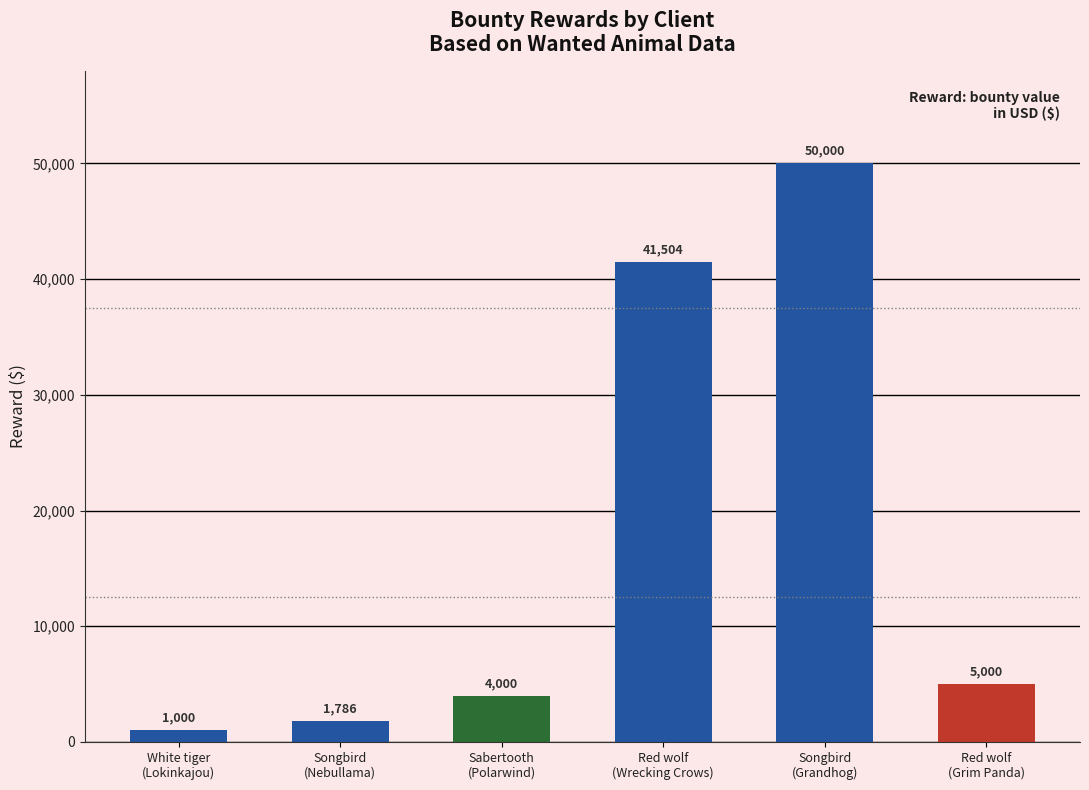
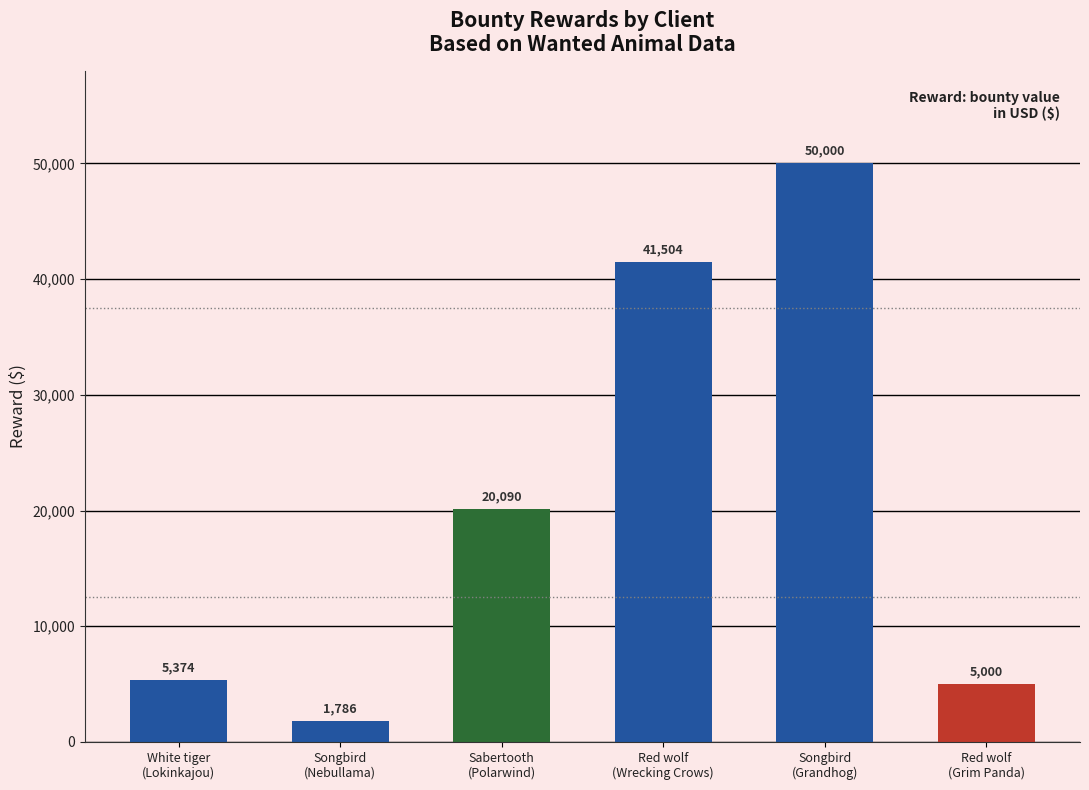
White tiger (Lokinkajou): 1,000 -> 5,374
Sabertooth (Polarwind): 4,000 -> 20,090
